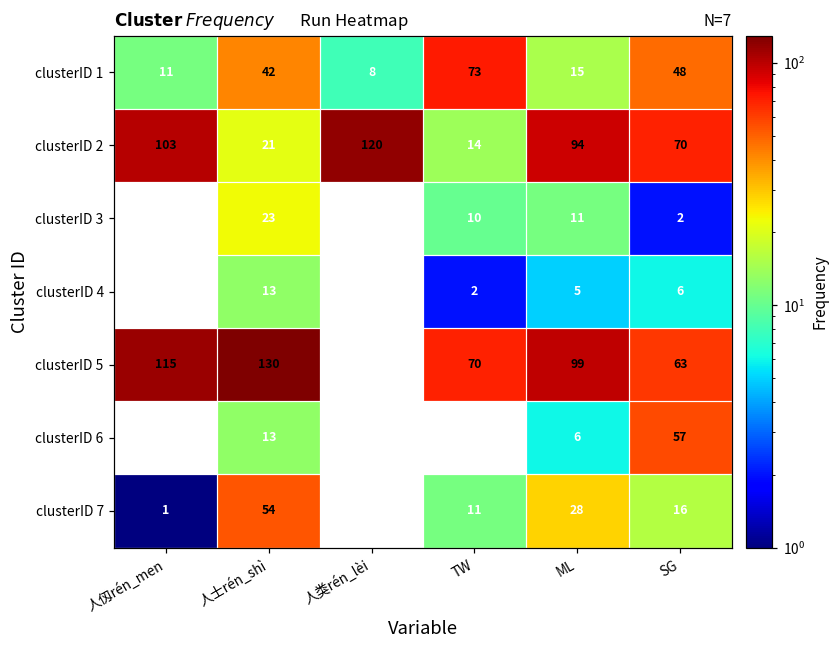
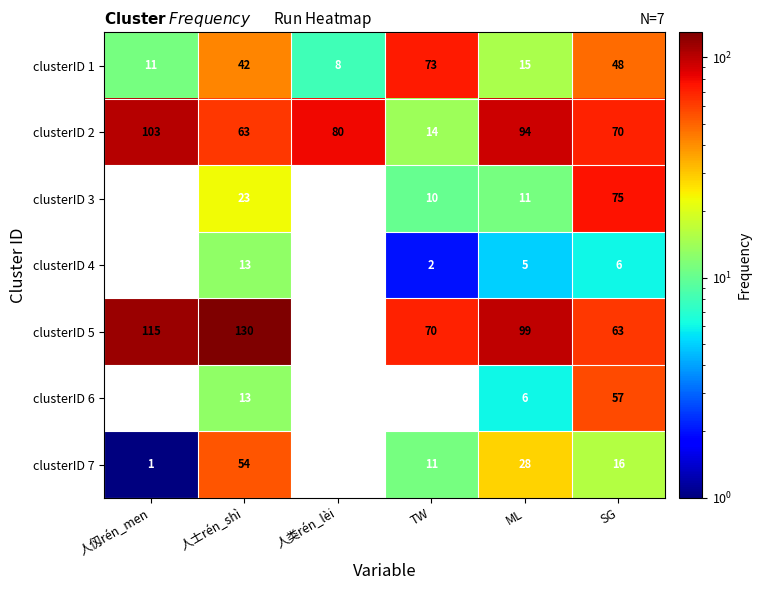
clusterID 2, 人士rén_shì: 21 -> 63
clusterID 2, 人类rén_lèi: 120 -> 80
clusterID 3, SG: 2 -> 75
